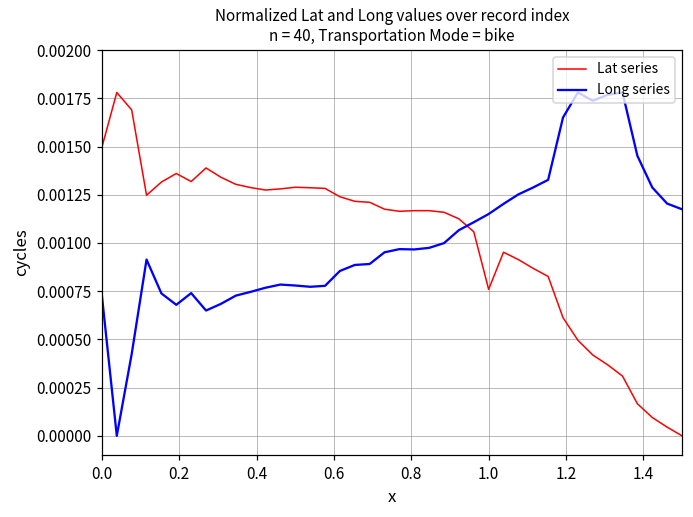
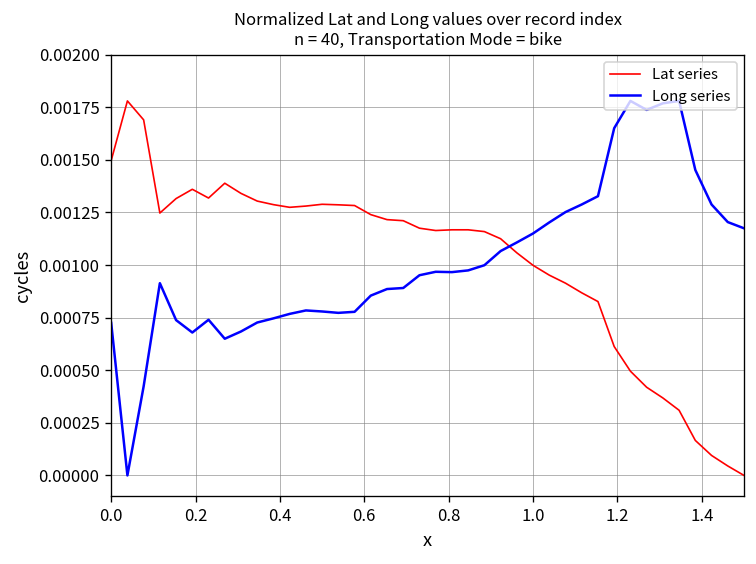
Lat series, 1.0: 0.00076 -> 0.00100
